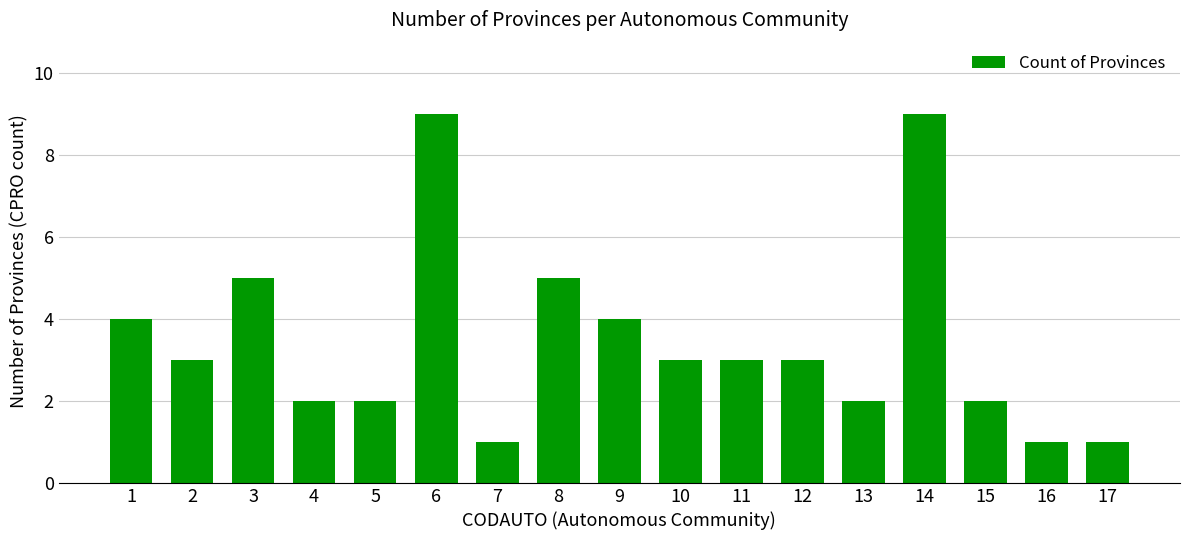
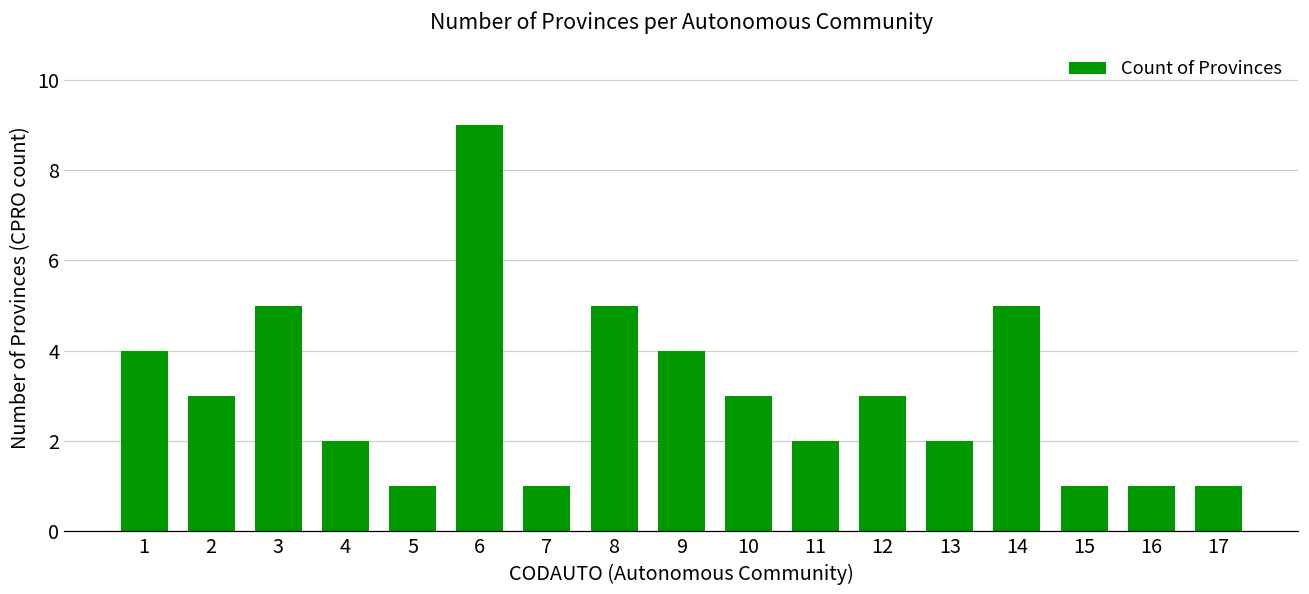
5: 2 -> 1
11: 3 -> 2
14: 9 -> 5
15: 2 -> 1
